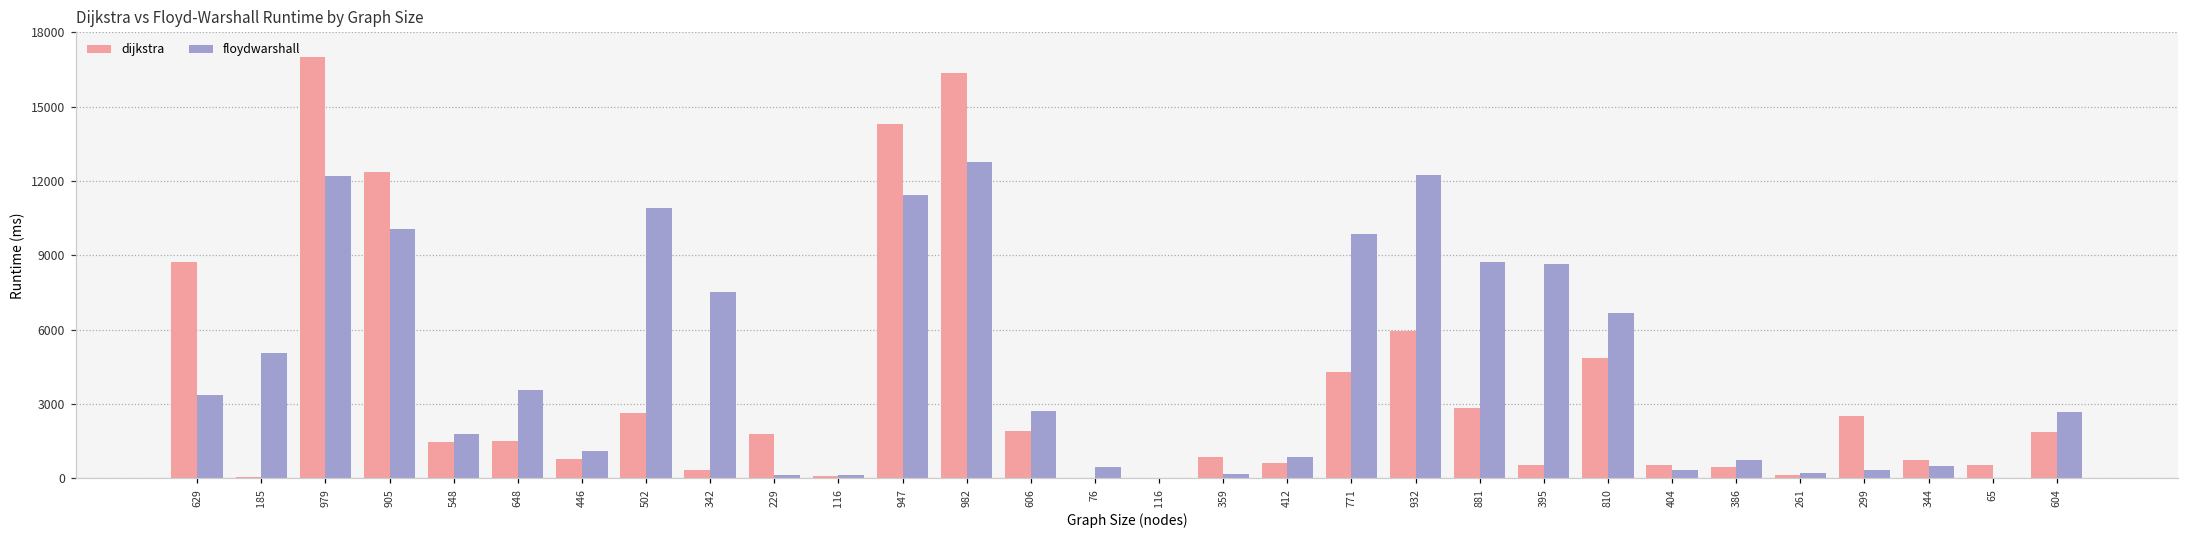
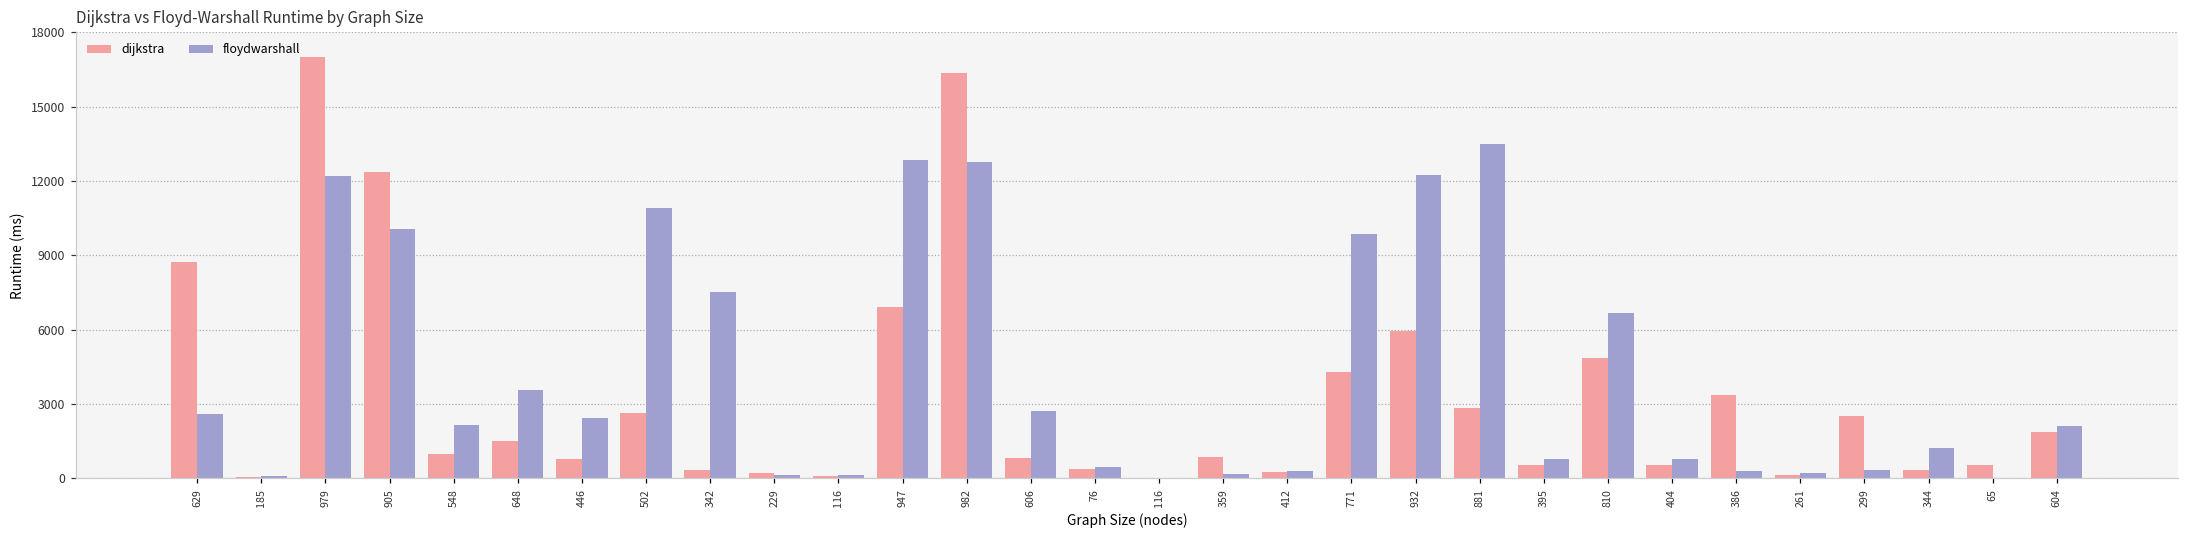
floydwarshall, 629: 3400 -> 2600
floydwarshall, 185: 5100 -> 100
dijkstra, 548: 1500 -> 1000
floydwarshall, 548: 1800 -> 2200
floydwarshall, 446: 1100 -> 2500
dijkstra, 229: 1800 -> 200
dijkstra, 947: 14300 -> 6900
floydwarshall, 947: 11400 -> 12900
dijkstra, 606: 1900 -> 800
dijkstra, 76: 0 -> 400
dijkstra, 412: 600 -> 200
floydwarshall, 412: 900 -> 300
floydwarshall, 881: 8700 -> 13500
floydwarshall, 395: 8600 -> 800
floydwarshall, 404: 300 -> 800
dijkstra, 386: 500 -> 3400
floydwarshall, 386: 700 -> 300
dijkstra, 344: 800 -> 300
floydwarshall, 344: 500 -> 1200
floydwarshall, 604: 2700 -> 2100
